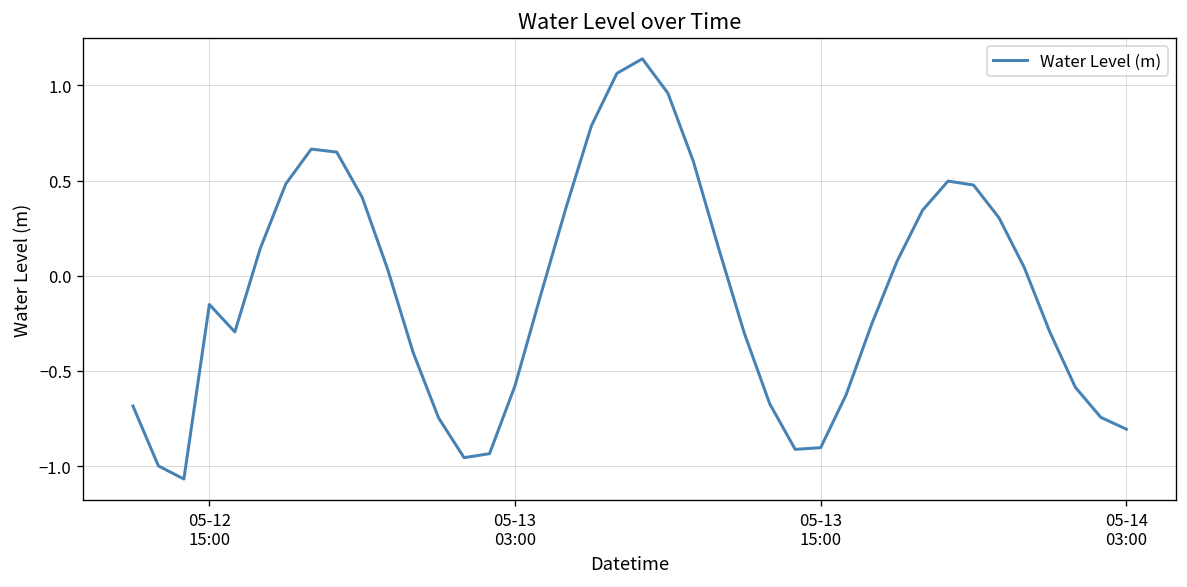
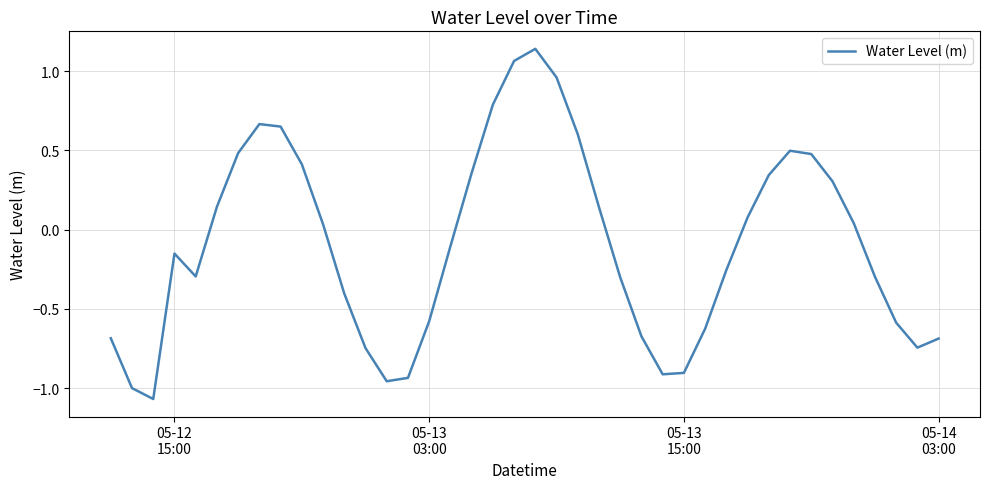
05-14 03:00: -0.81 -> -0.69
